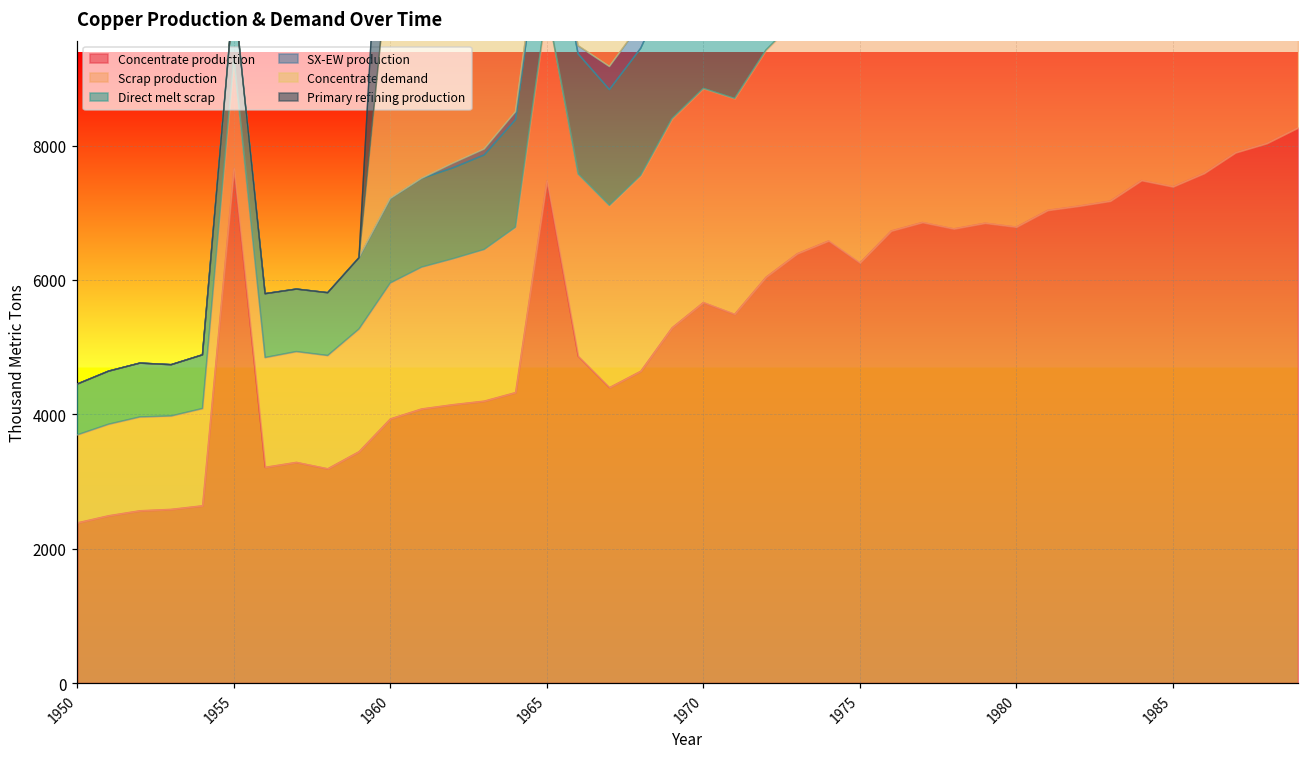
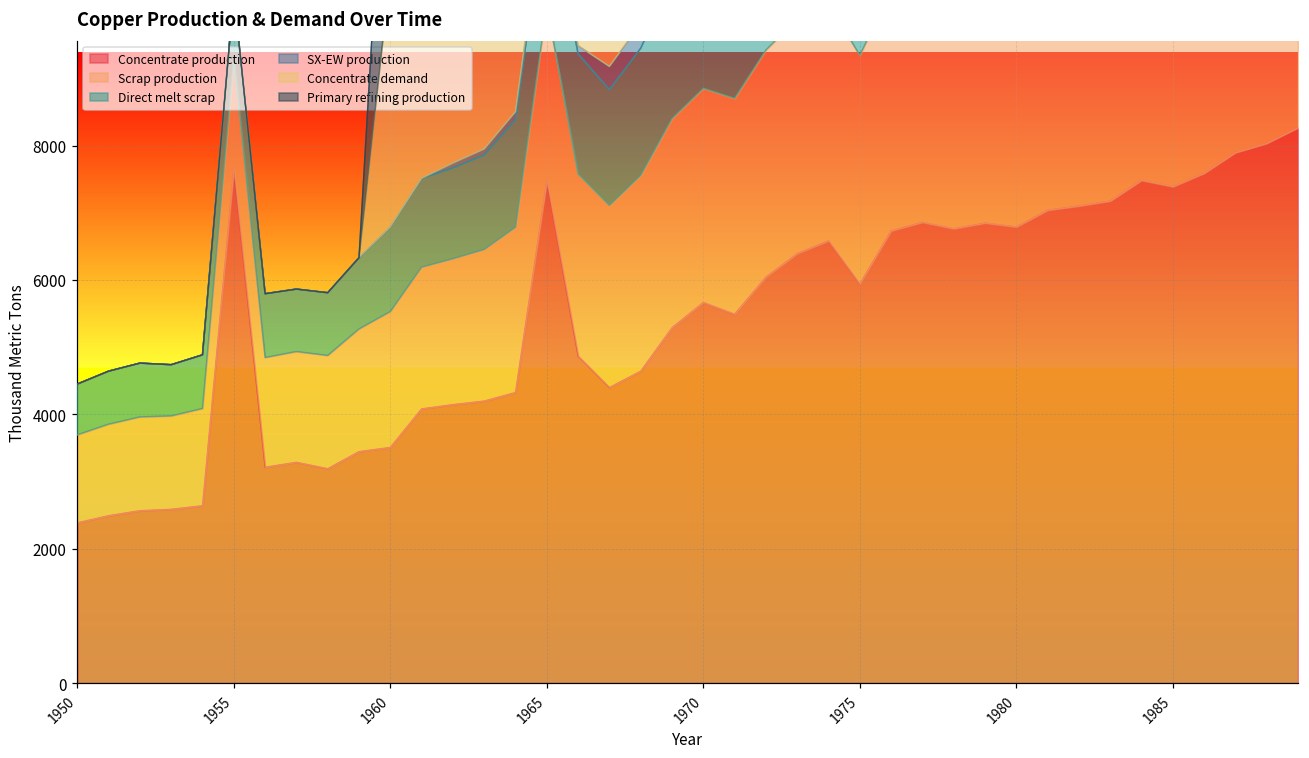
Concentrate production, 1960: 3900 -> 3500
Concentrate production, 1975: 6300 -> 5900
